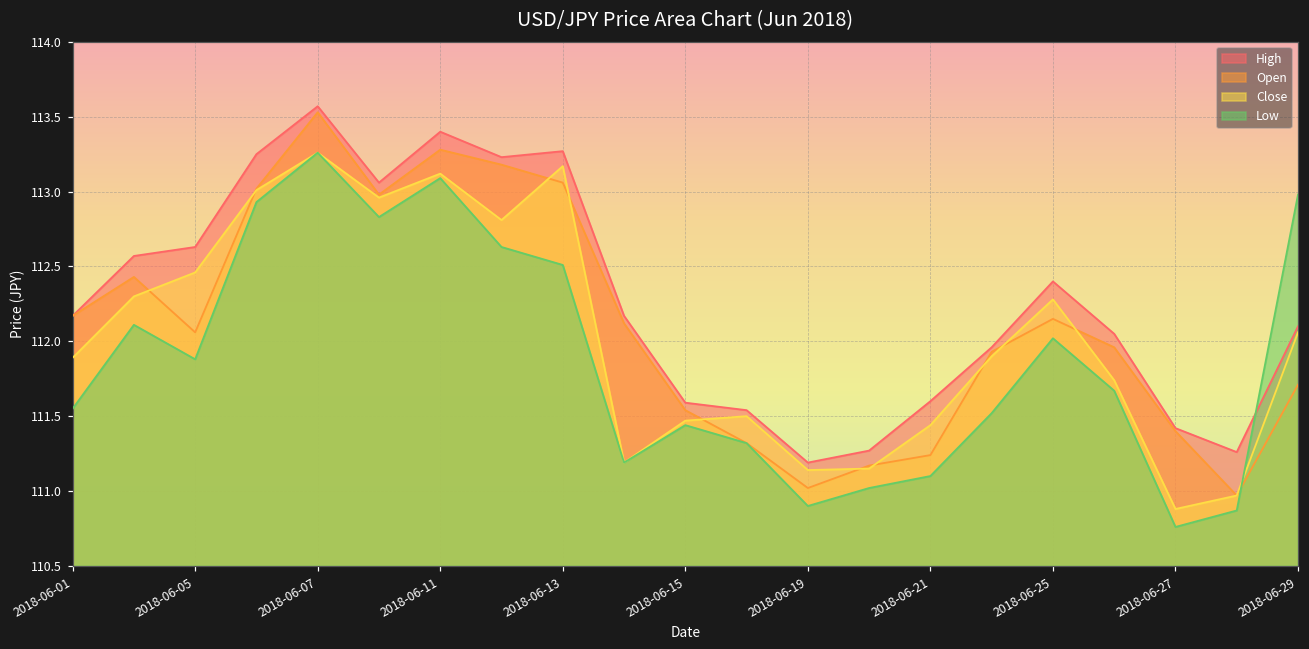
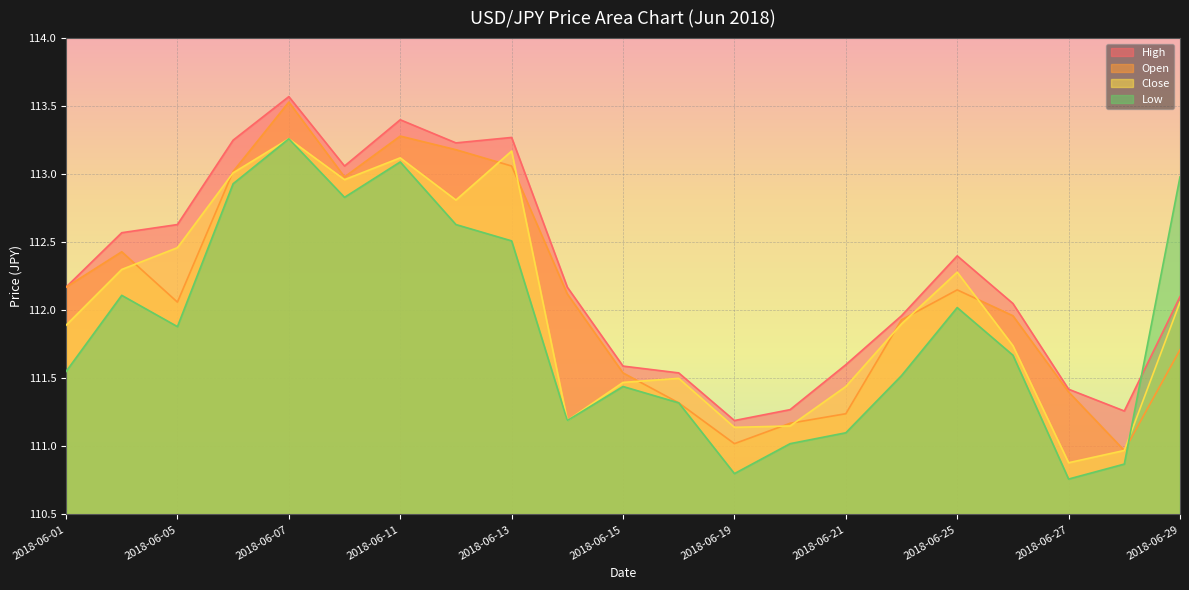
Low, 2018-06-19: 110.9 -> 110.8
